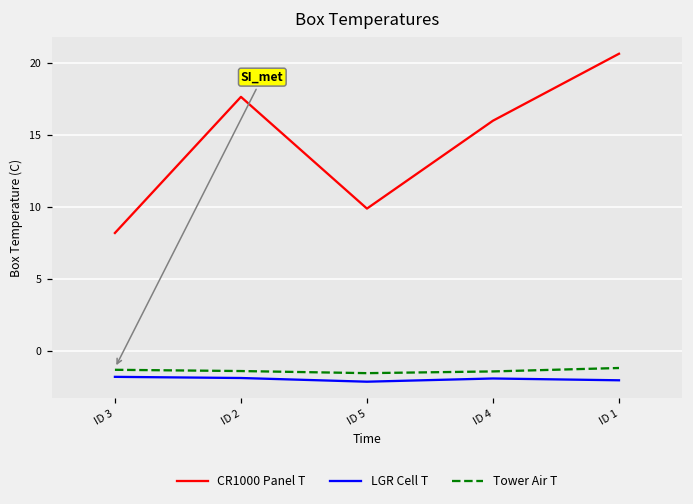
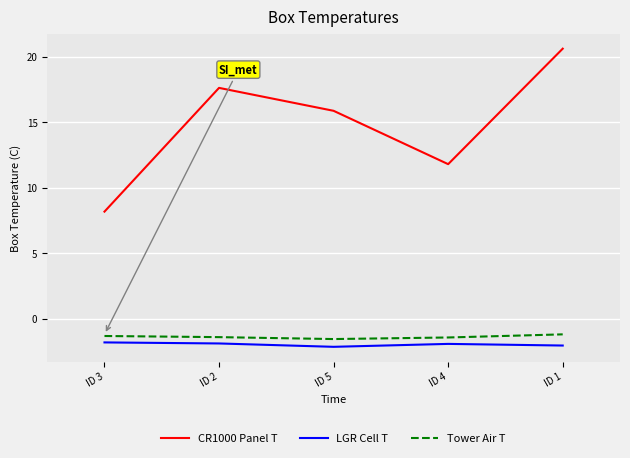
CR1000 Panel T, ID 5: 9.9 -> 15.9
CR1000 Panel T, ID 4: 16.0 -> 11.8
